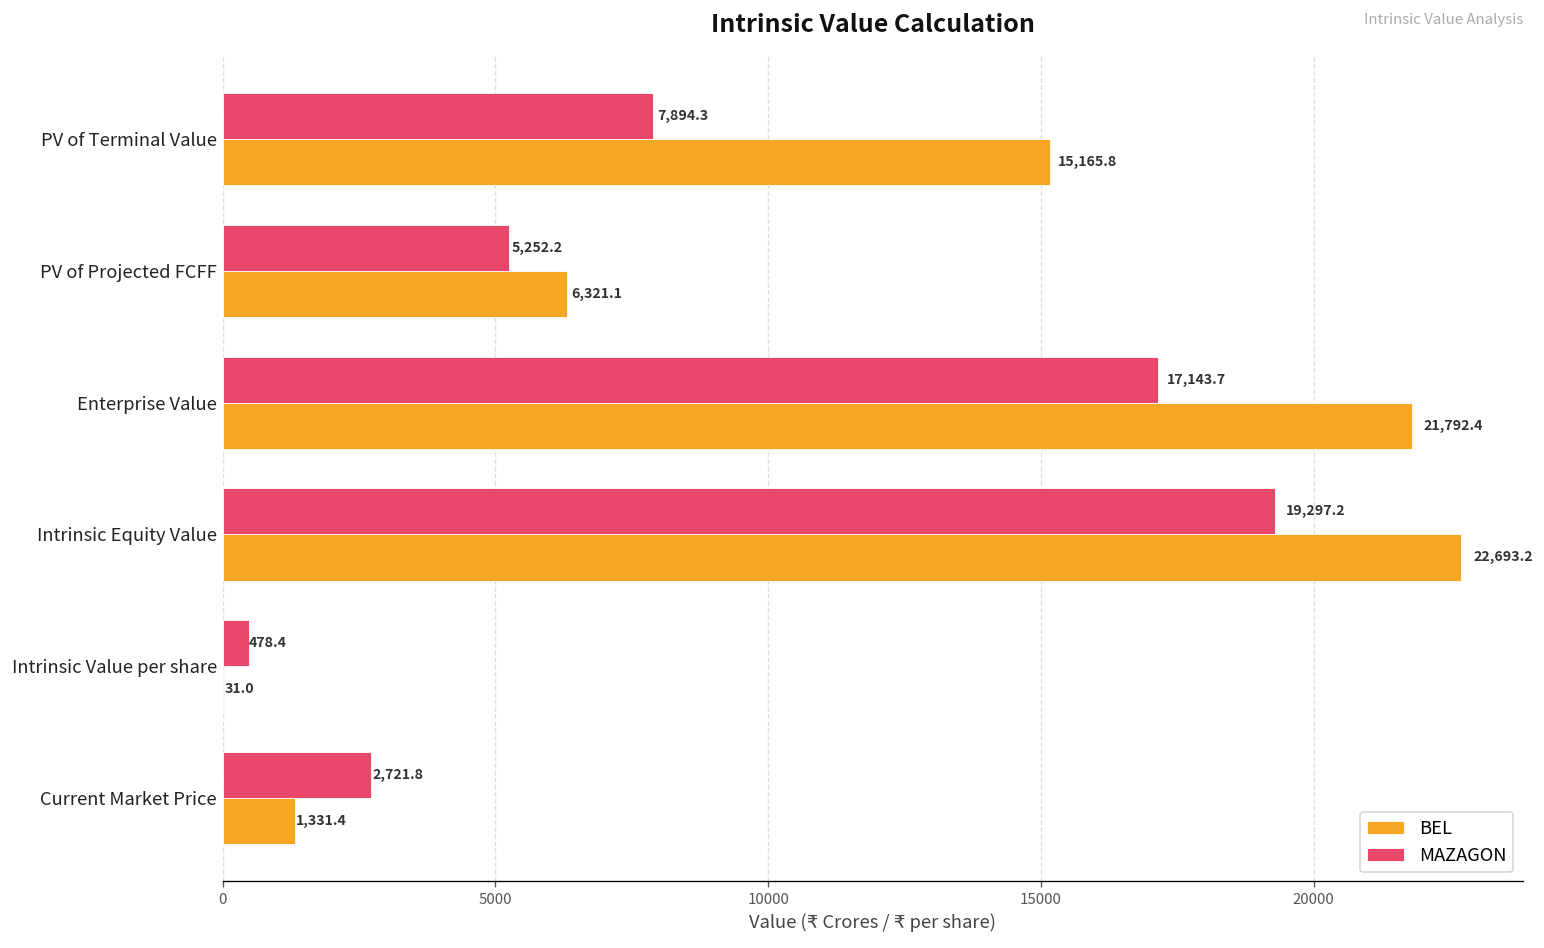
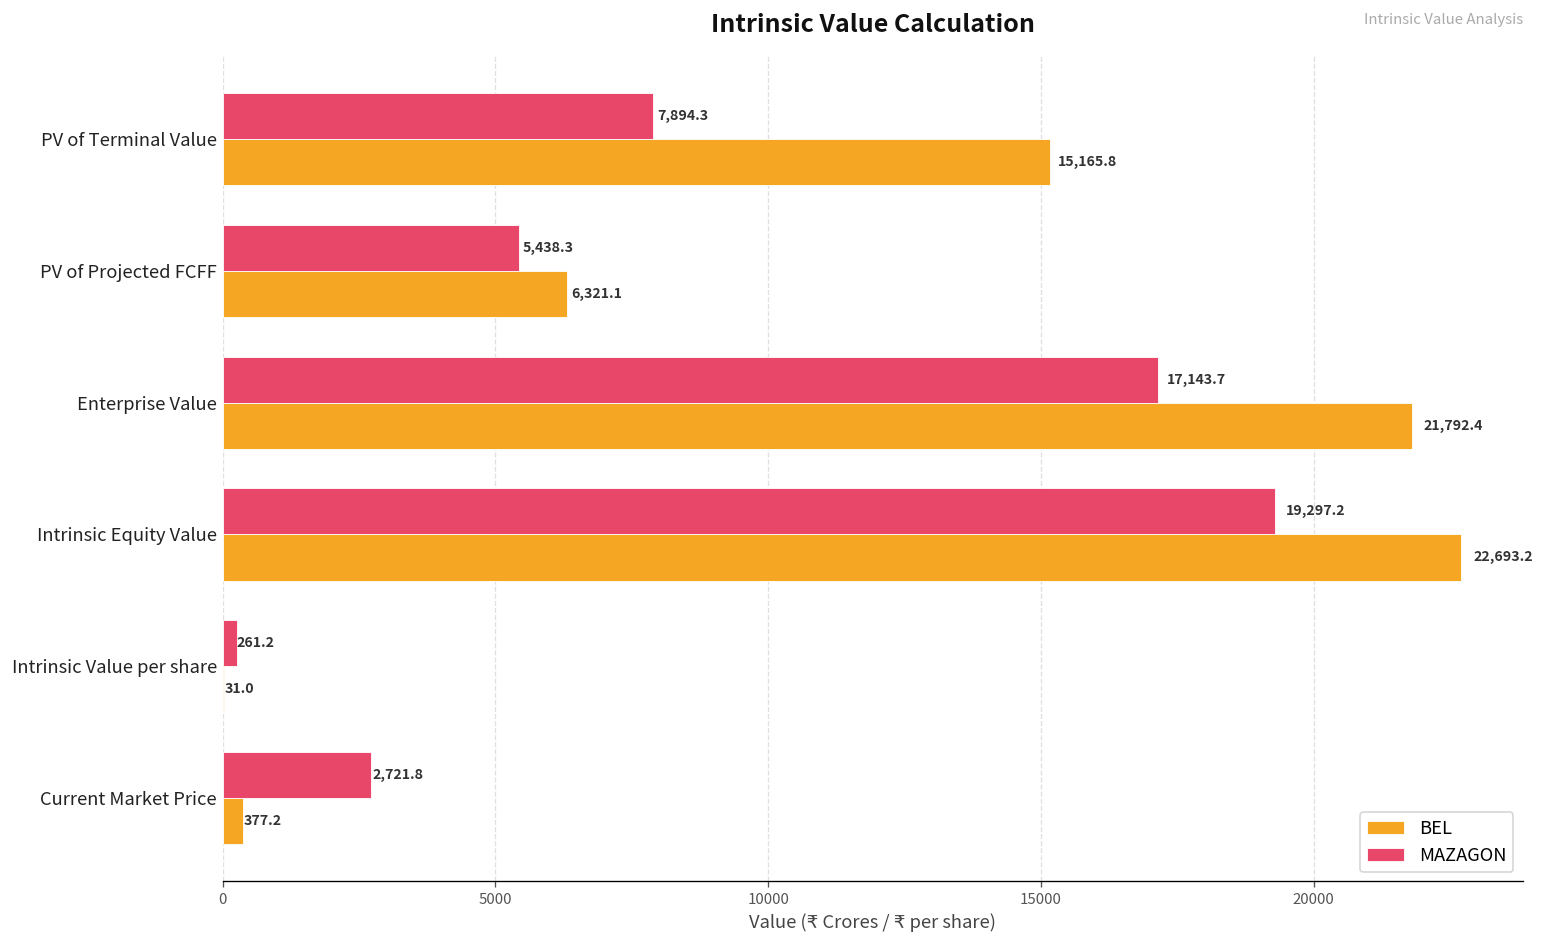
MAZAGON, PV of Projected FCFF: 5,252.2 -> 5,438.3
MAZAGON, Intrinsic Value per share: 478.4 -> 261.2
BEL, Current Market Price: 1,331.4 -> 377.2
